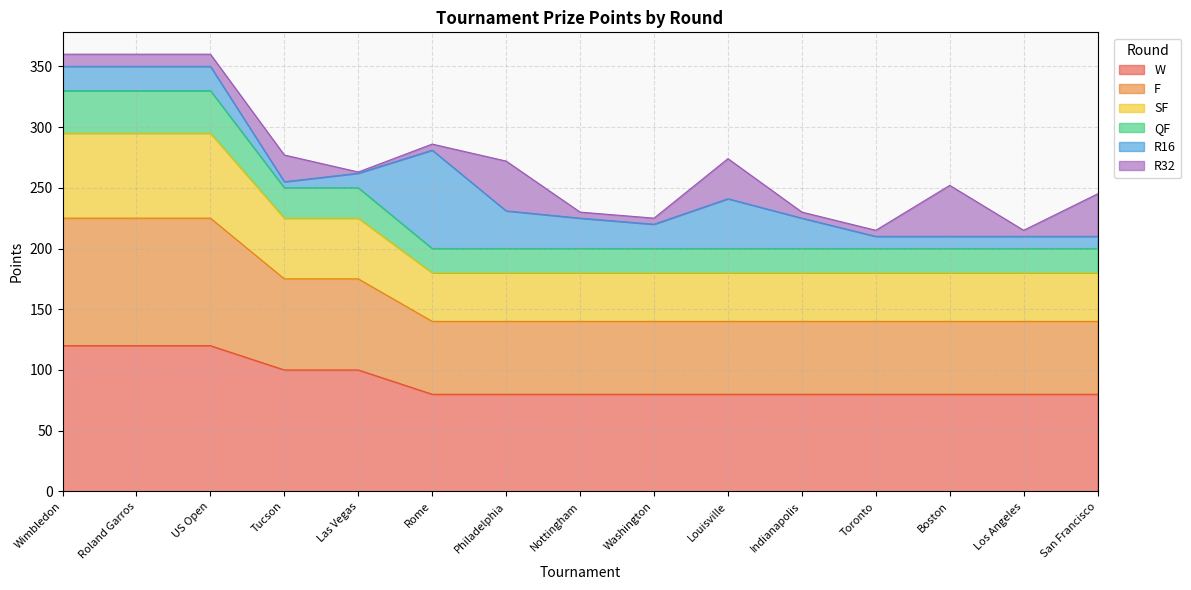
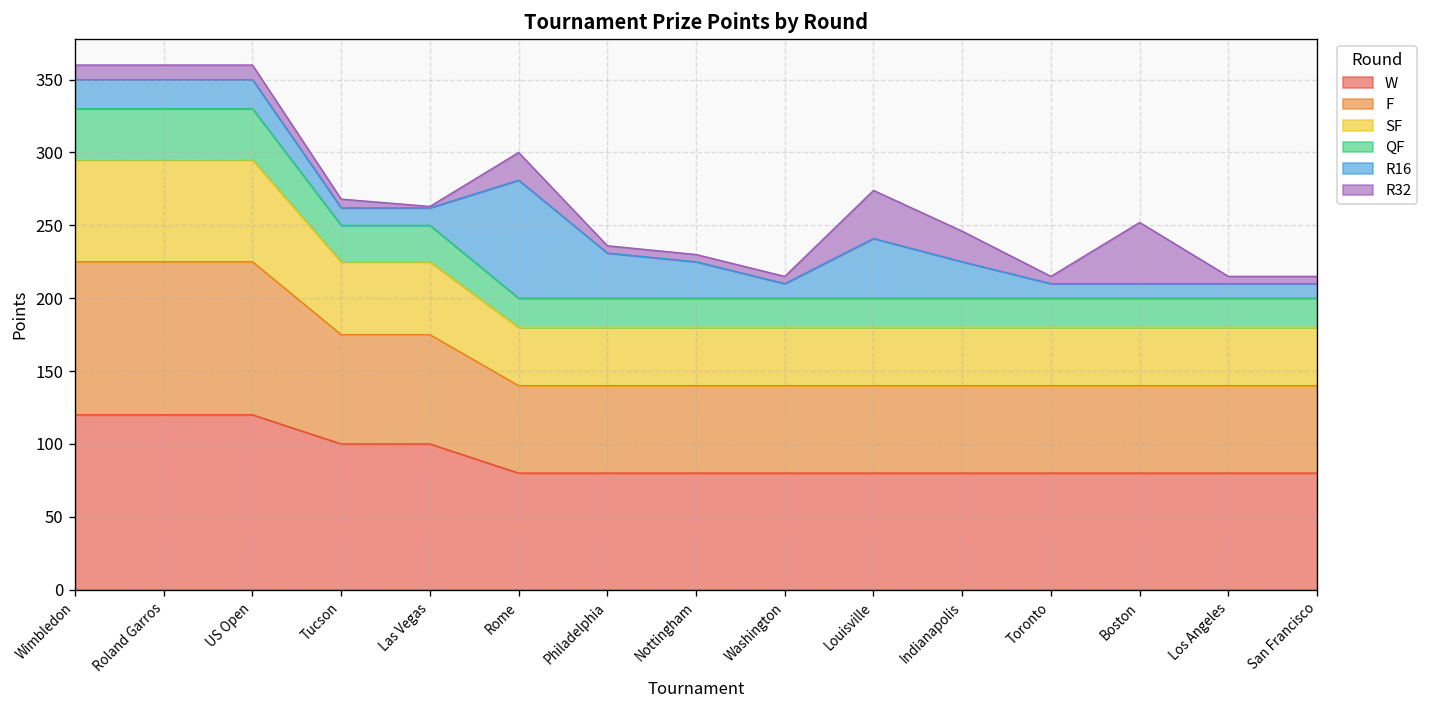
R16, Tucson: 5 -> 12
R32, Tucson: 22 -> 6
R32, Rome: 5 -> 19
R32, Philadelphia: 41 -> 5
R16, Washington: 20 -> 10
R32, Indianapolis: 5 -> 21
R32, San Francisco: 35 -> 5
